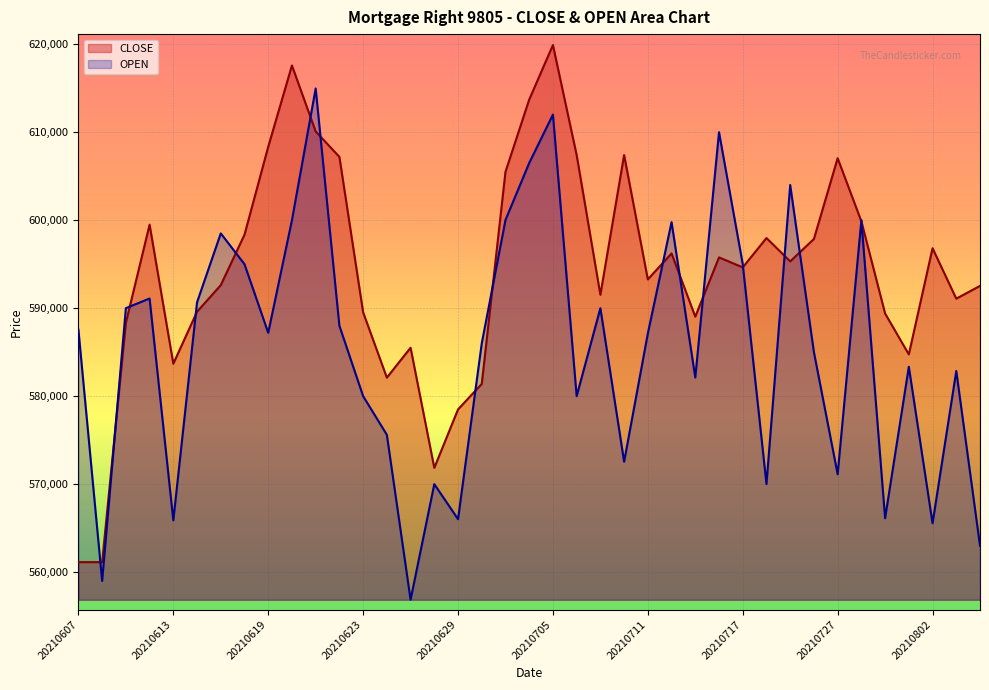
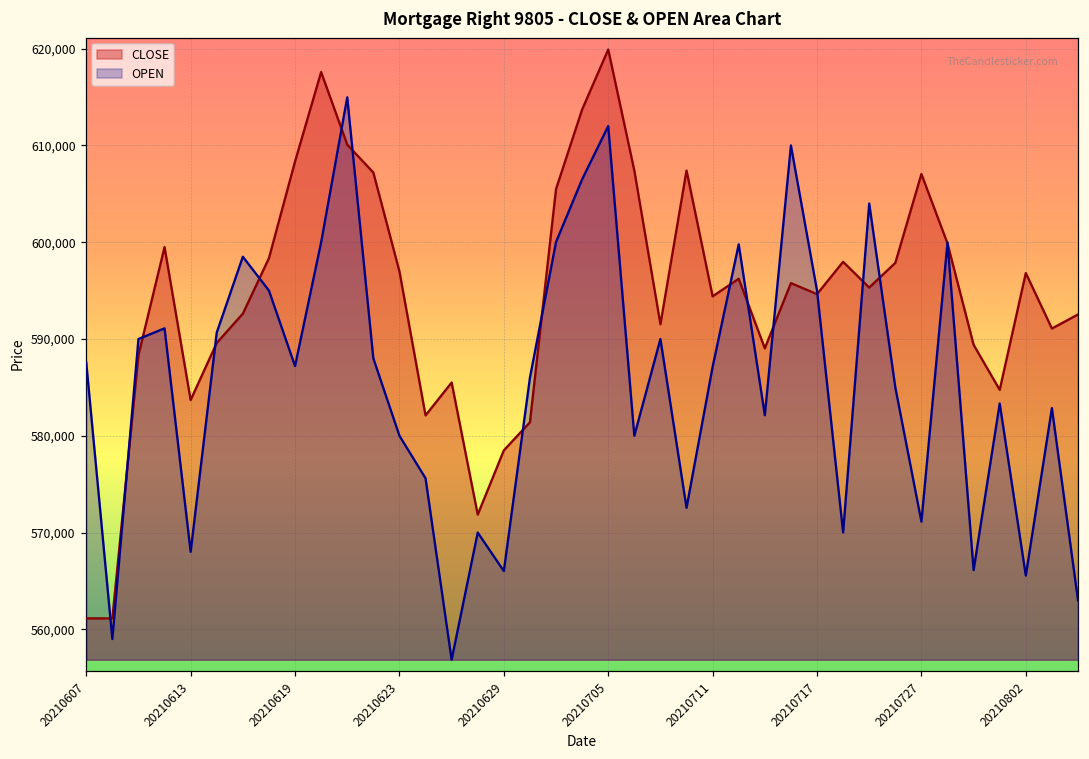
OPEN, 20210613: 566,000 -> 568,000
CLOSE, 20210623: 590,000 -> 597,000
CLOSE, 20210711: 593,000 -> 594,000
